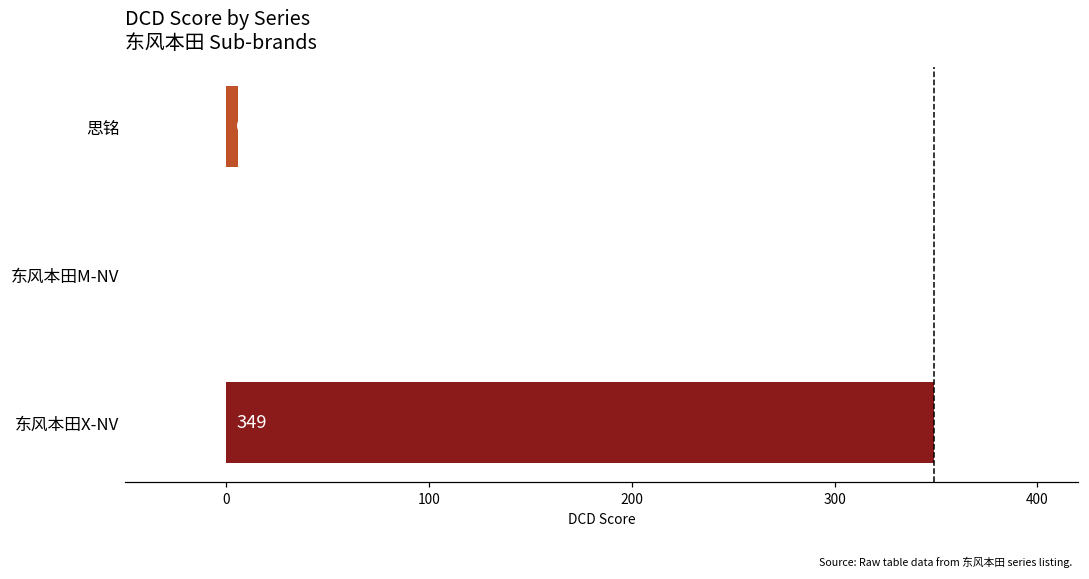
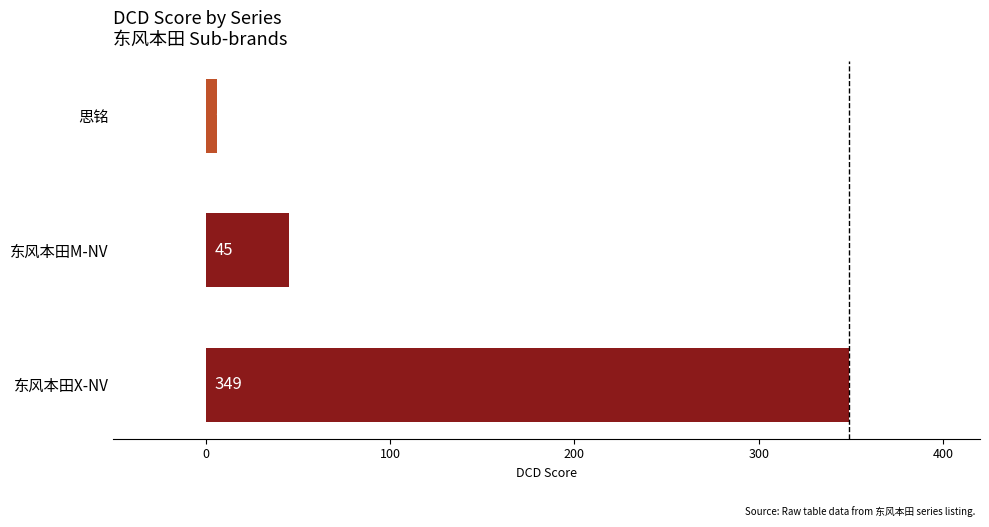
东风本田M-NV: 0 -> 45
